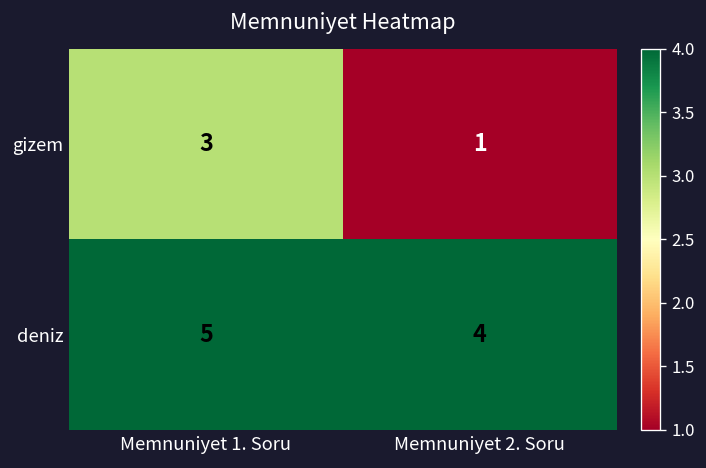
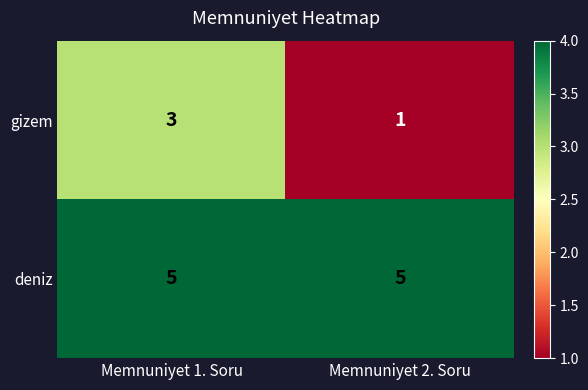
deniz, Memnuniyet 2. Soru: 4 -> 5
